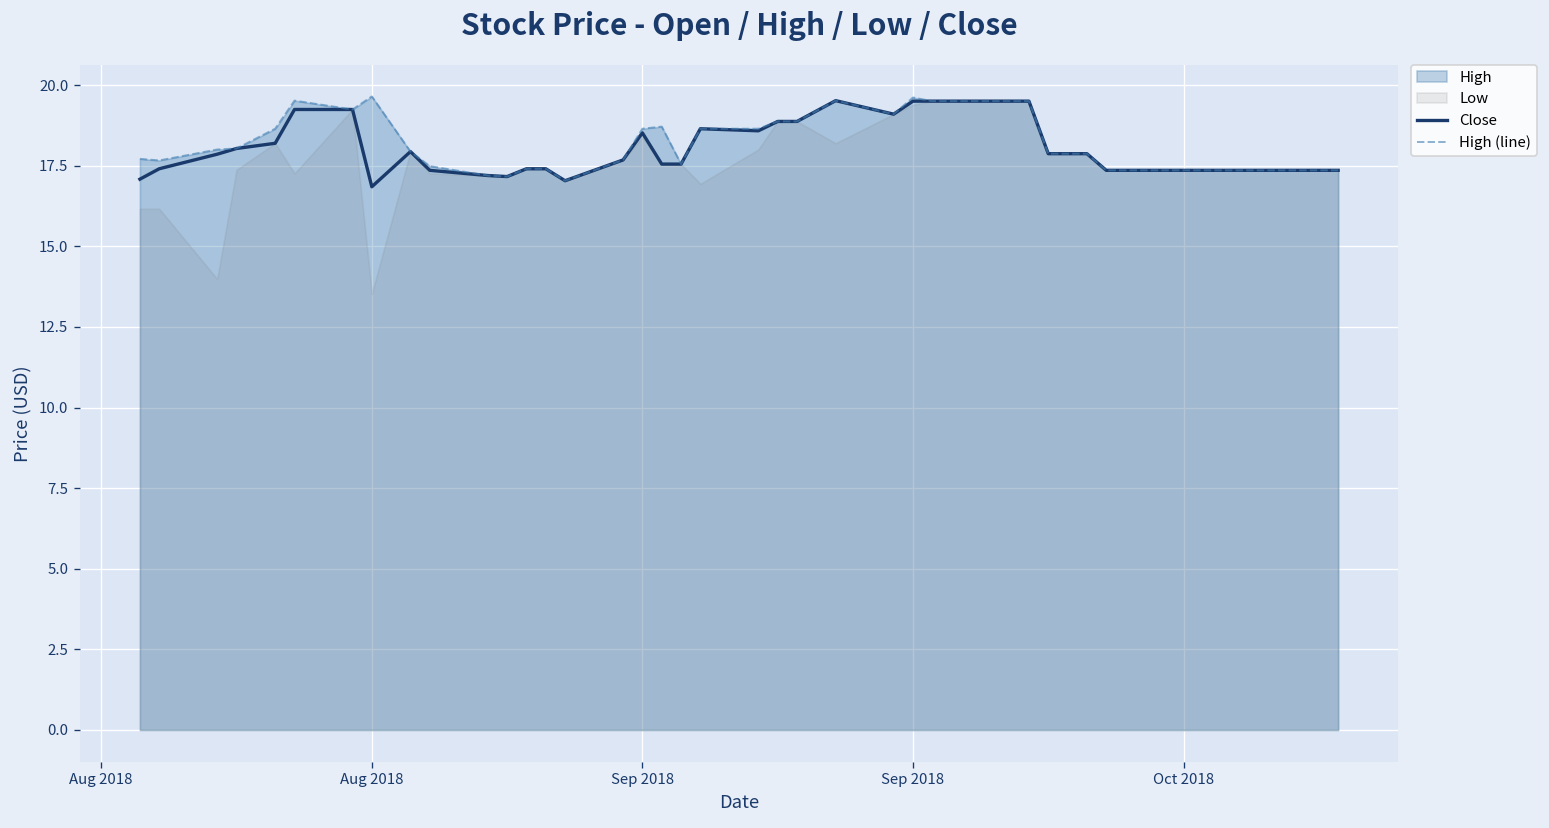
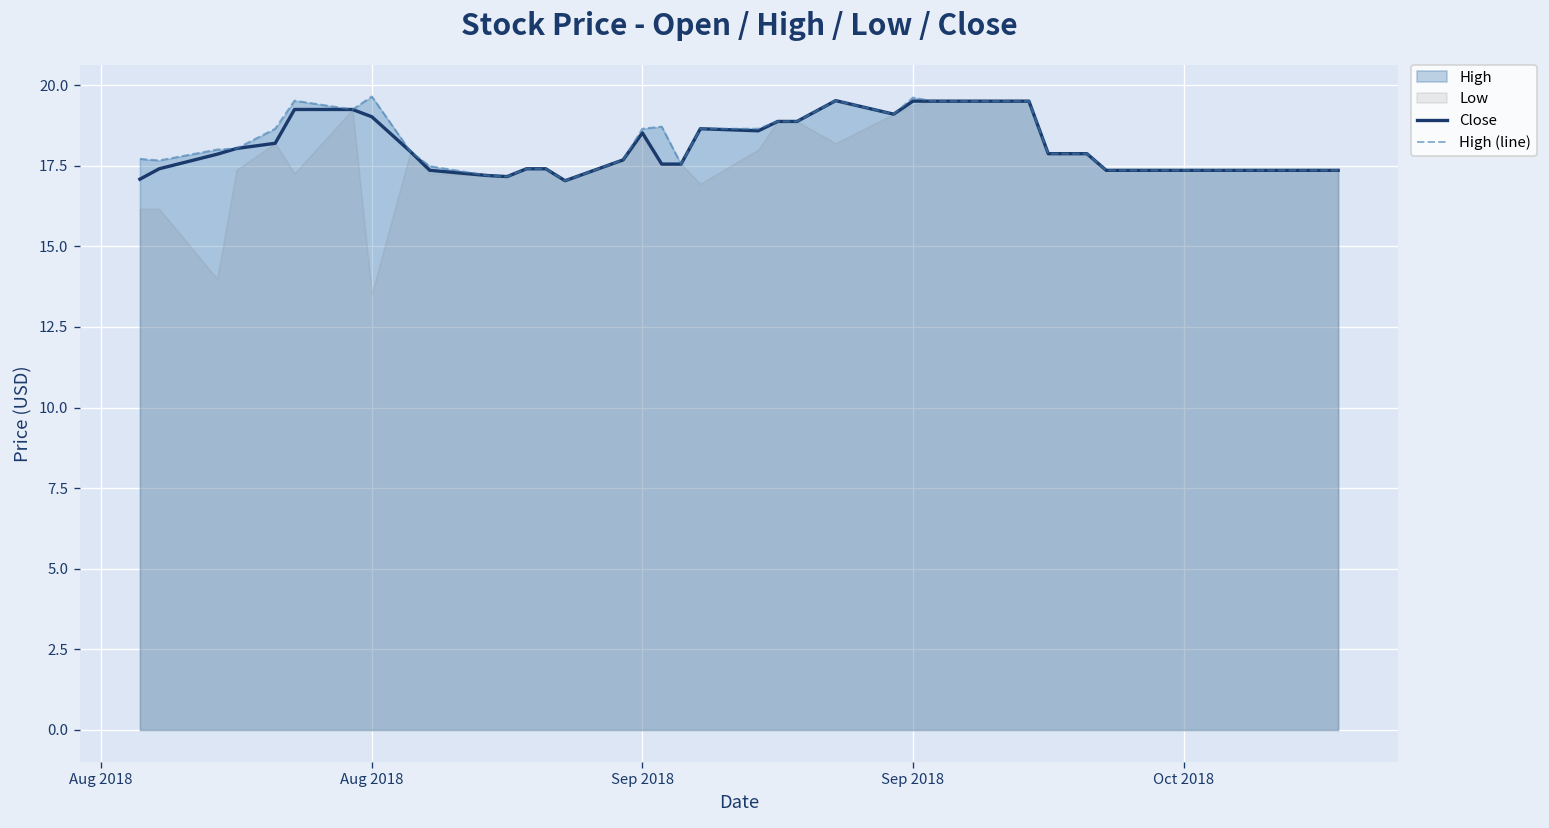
Close, Aug 2018: 16.8 -> 19.0
